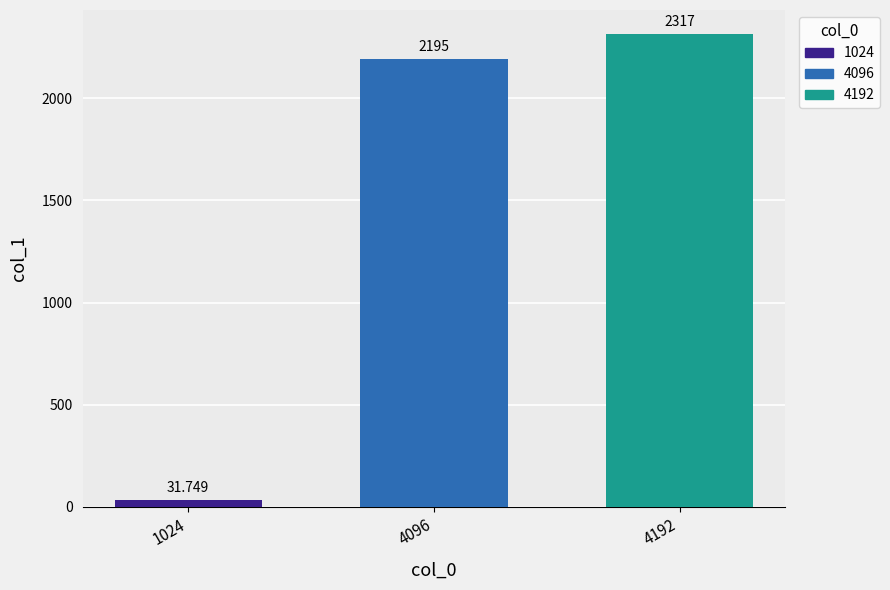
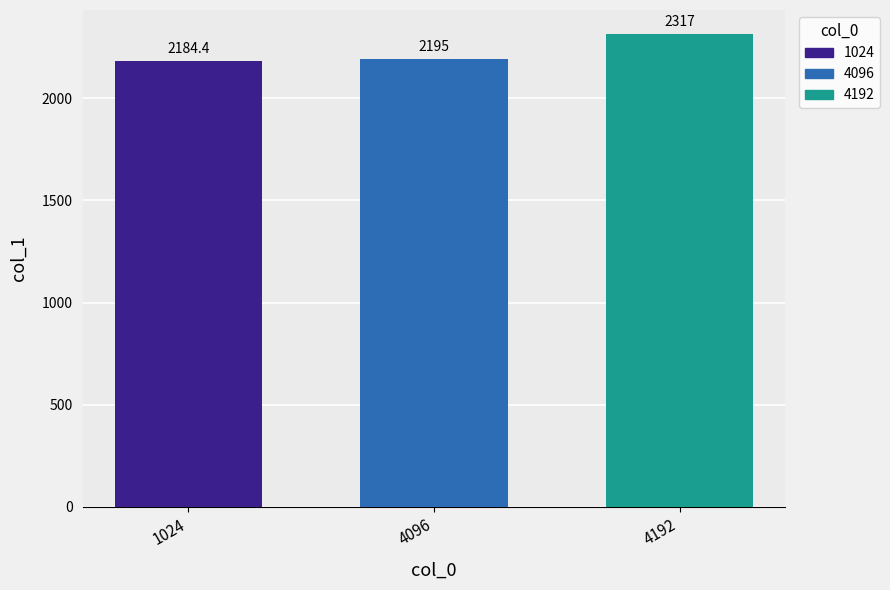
1024: 31.749 -> 2184.4
